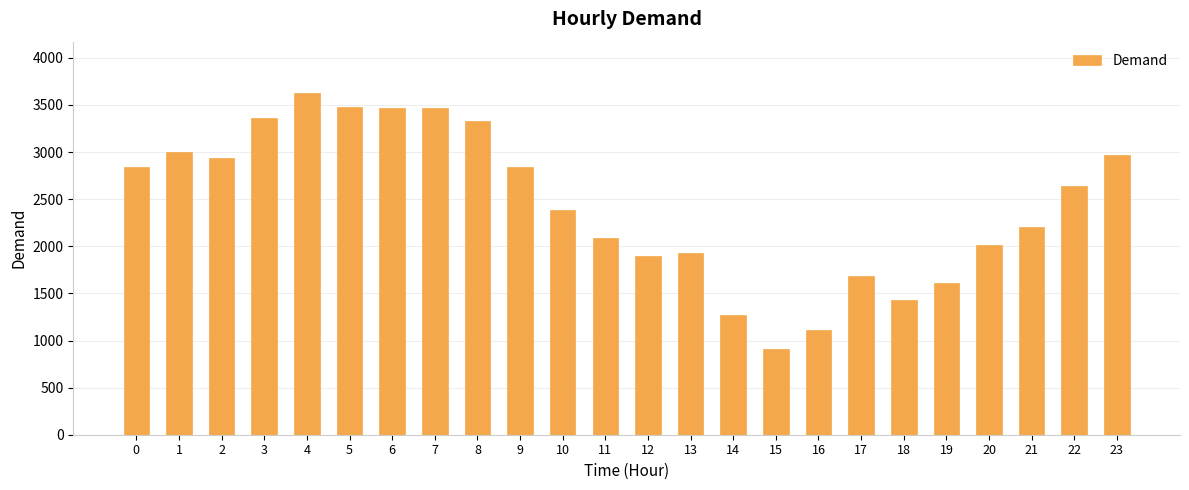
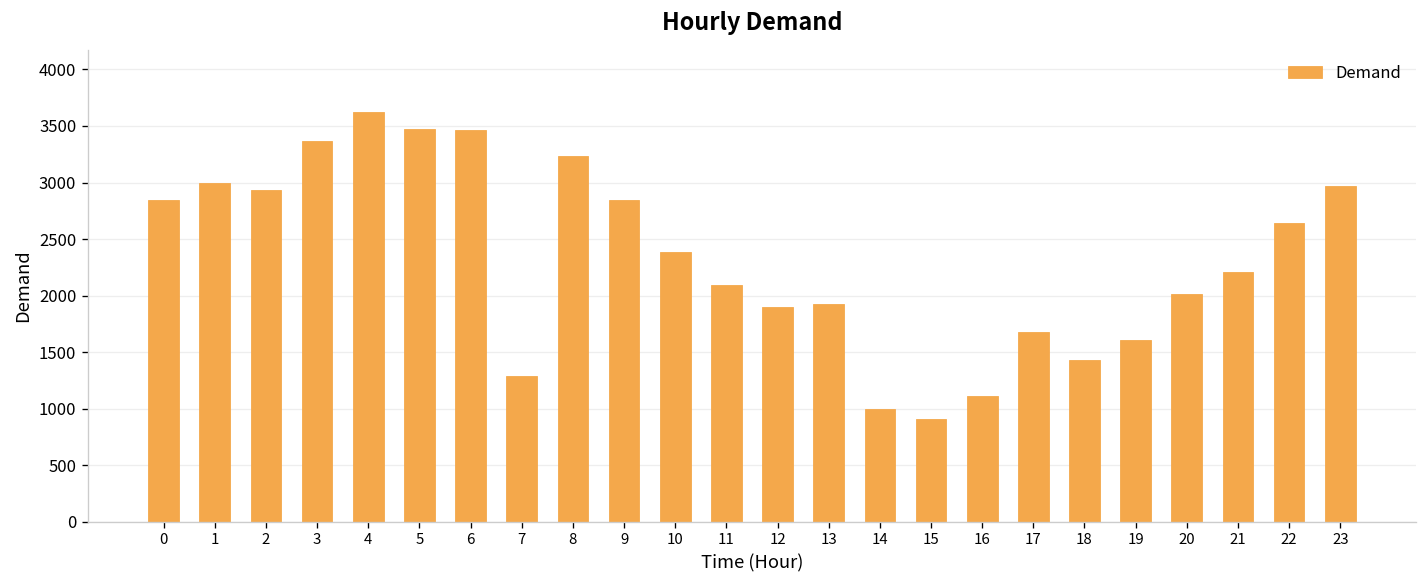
7: 3500 -> 1300
8: 3300 -> 3200
14: 1300 -> 1000
